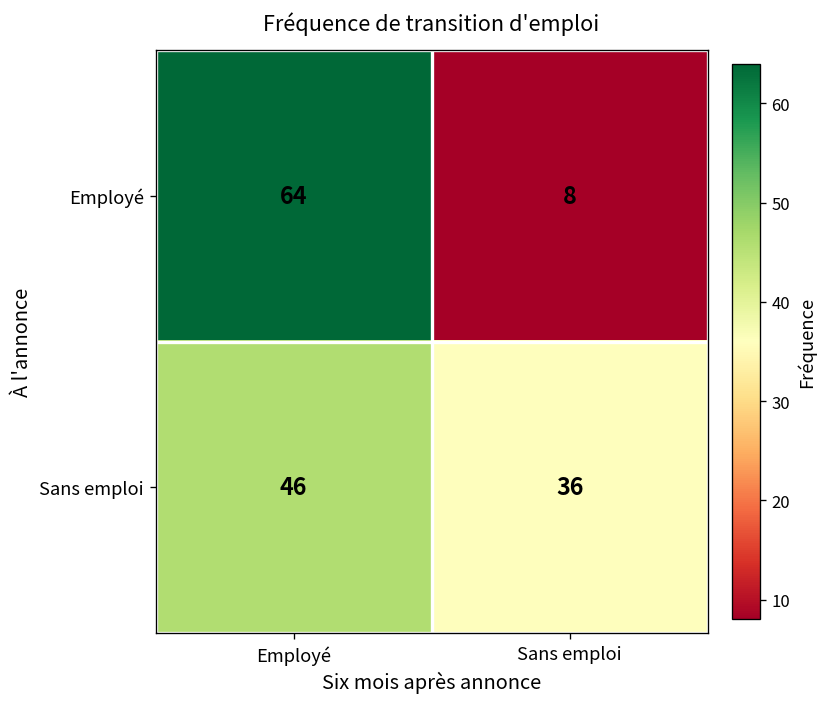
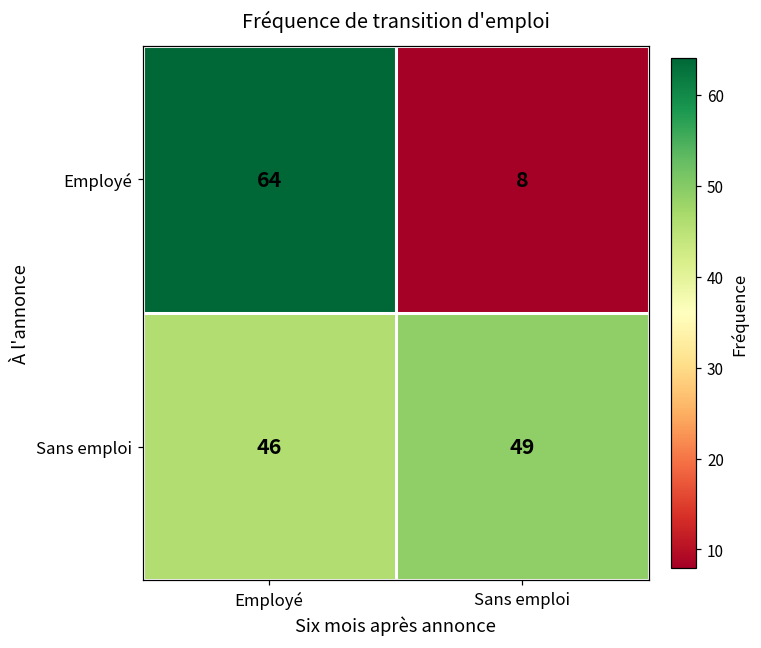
Sans emploi, Sans emploi: 36 -> 49
